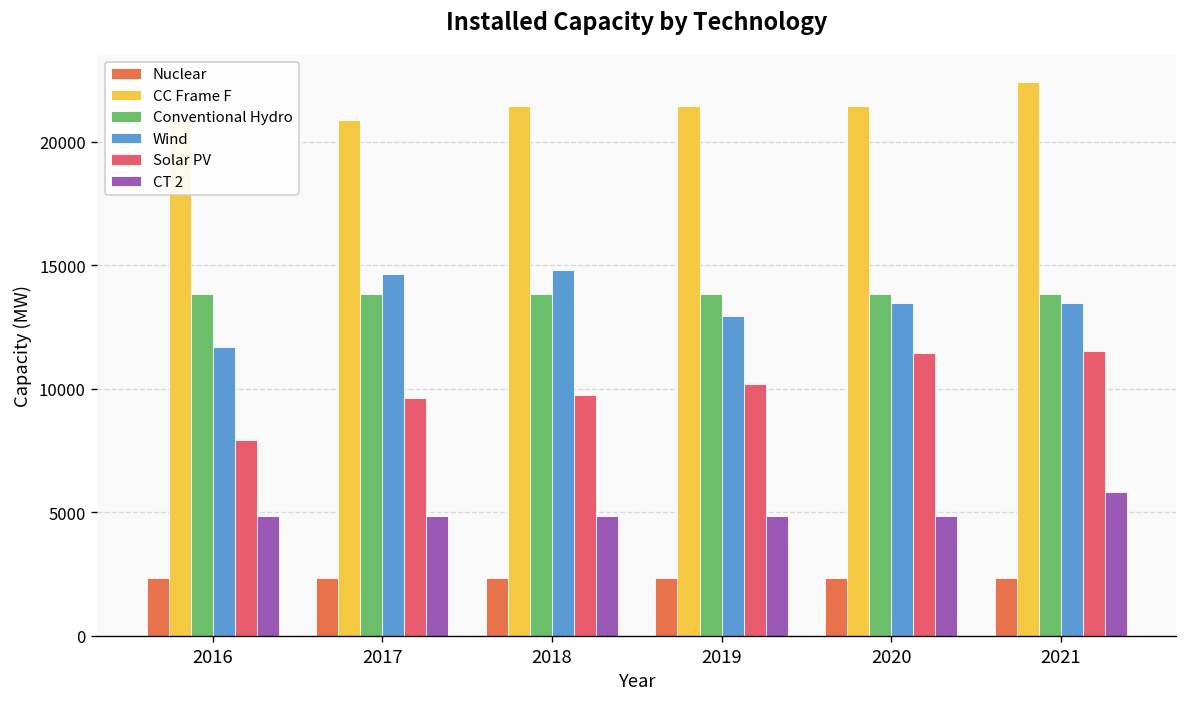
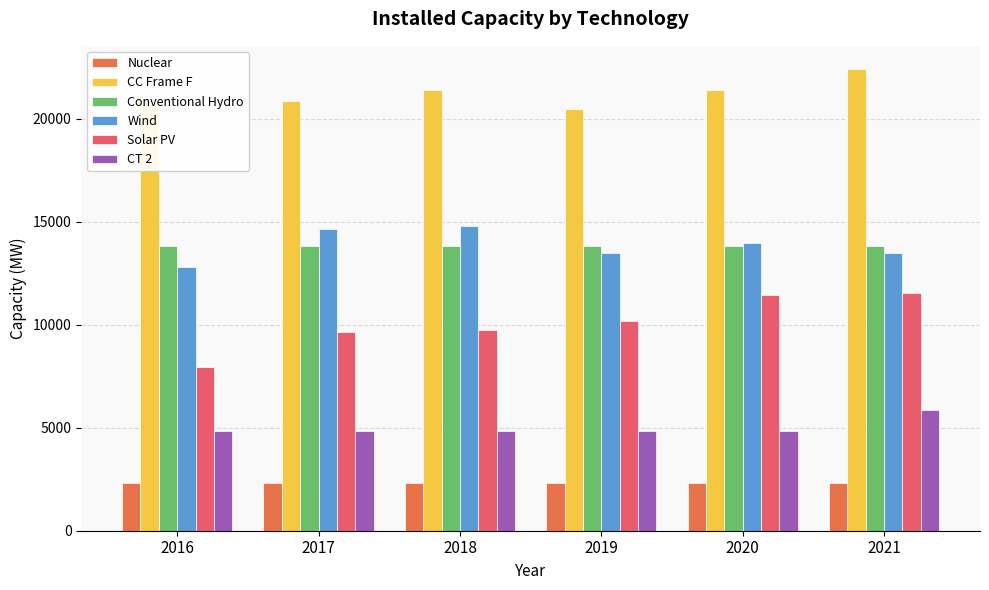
Wind, 2016: 11700 -> 12800
CC Frame F, 2019: 21400 -> 20500
Wind, 2019: 13000 -> 13500
Wind, 2020: 13500 -> 14000
